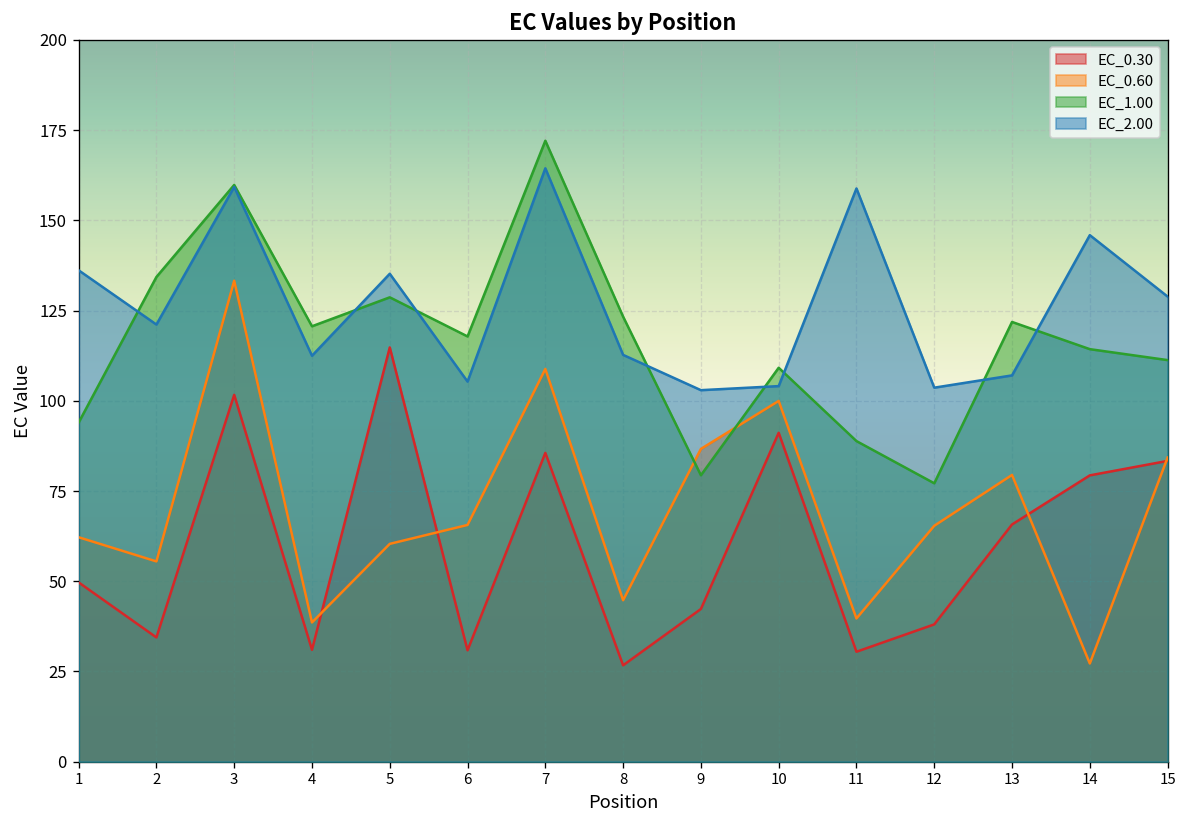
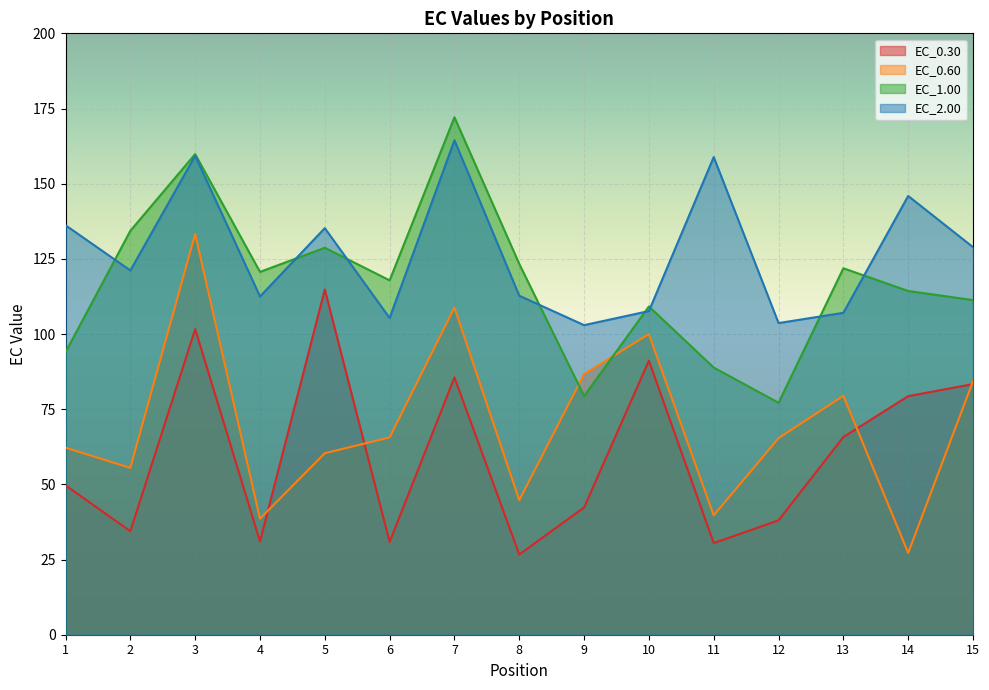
EC_2.00, 10: 104 -> 108
